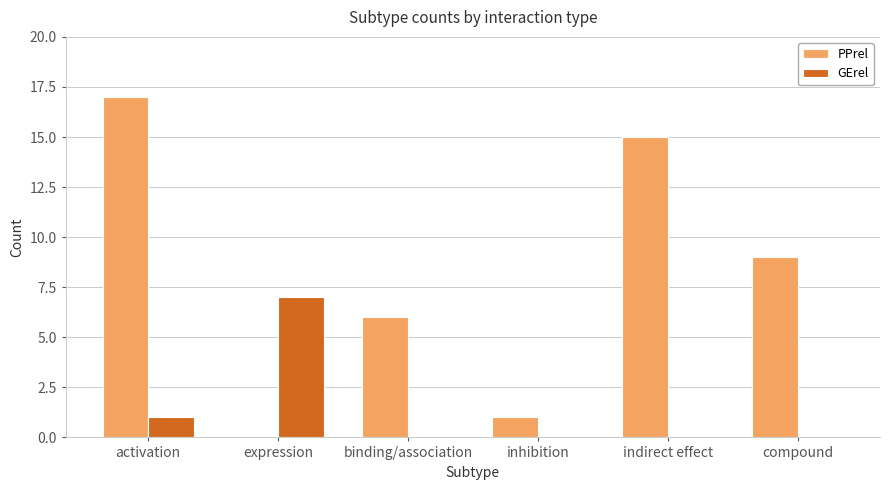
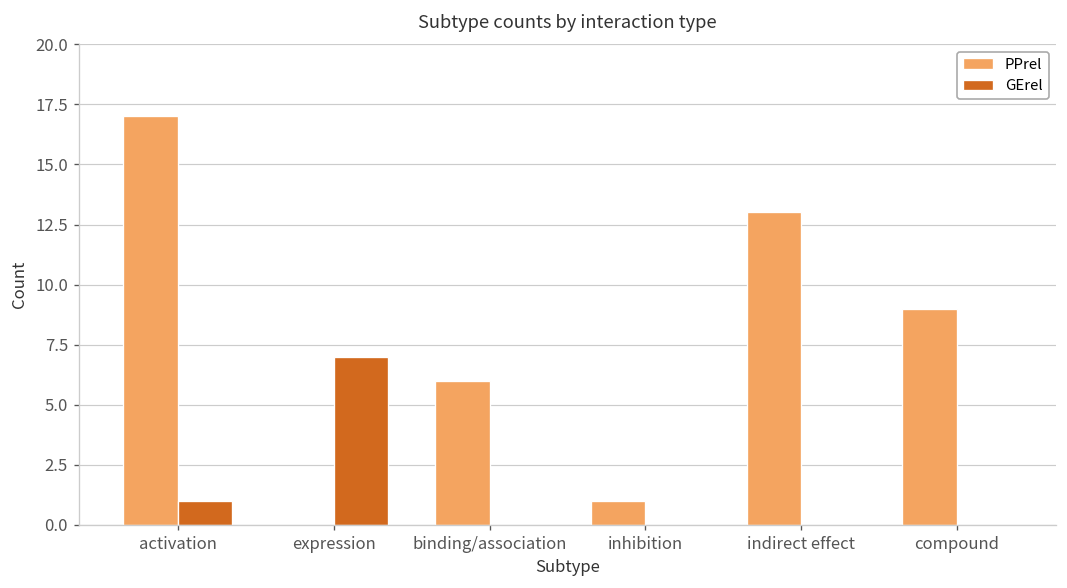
PPrel, indirect effect: 15 -> 13
